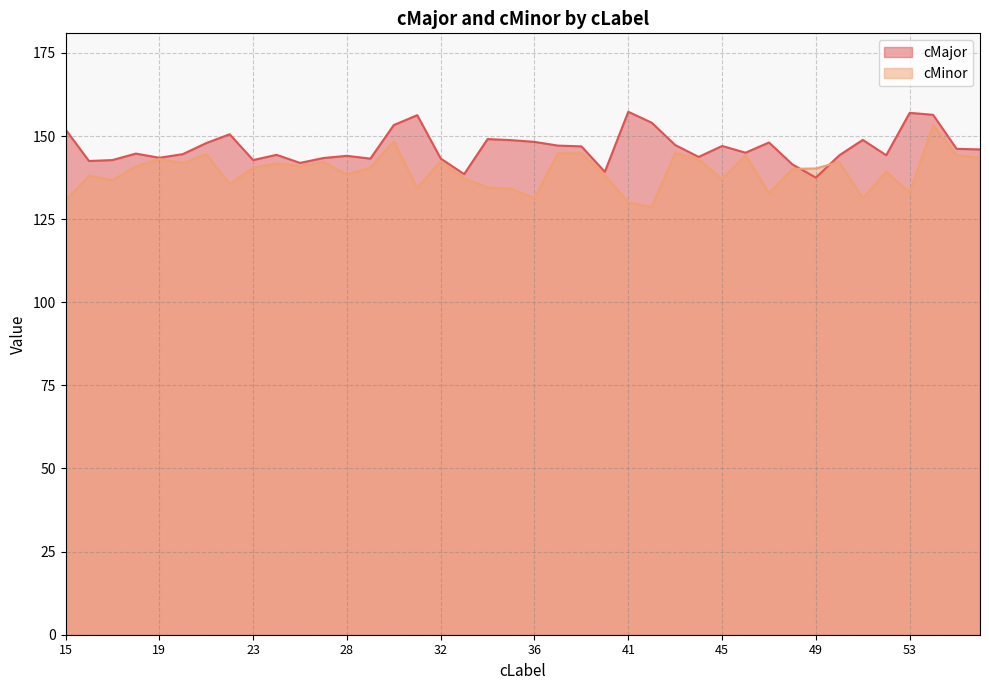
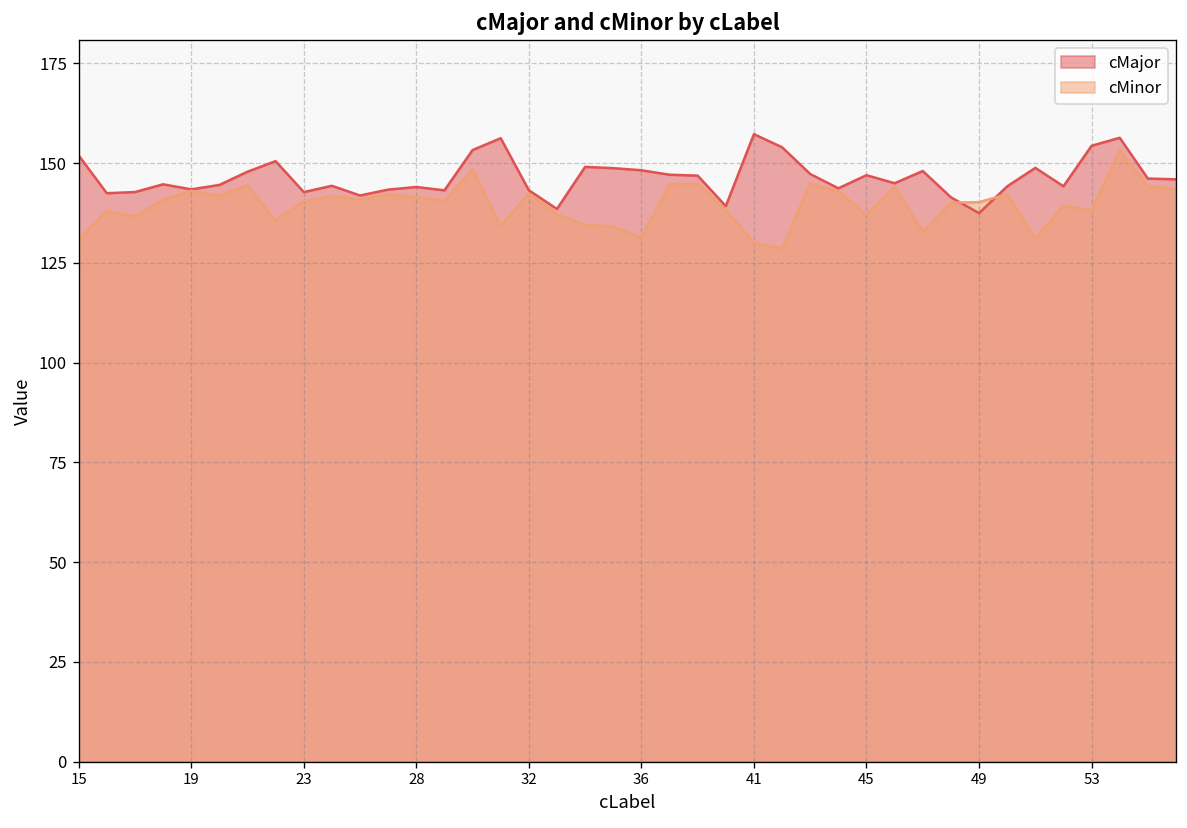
cMinor, 28: 138 -> 142
cMajor, 53: 157 -> 154
cMinor, 53: 133 -> 138
